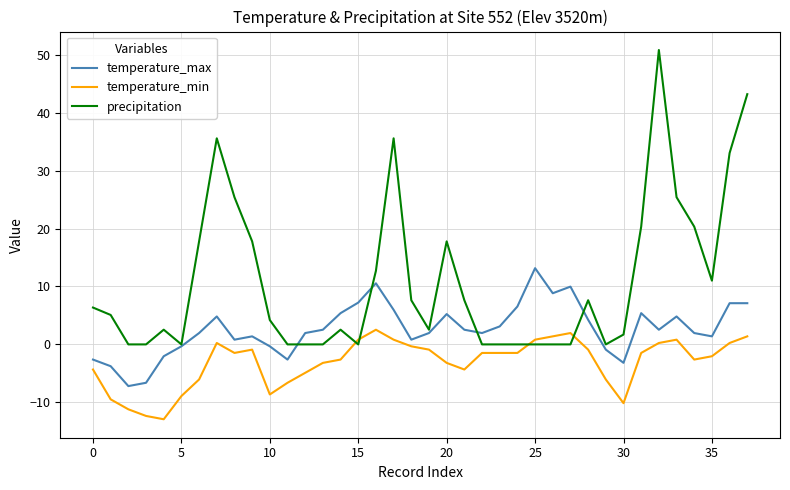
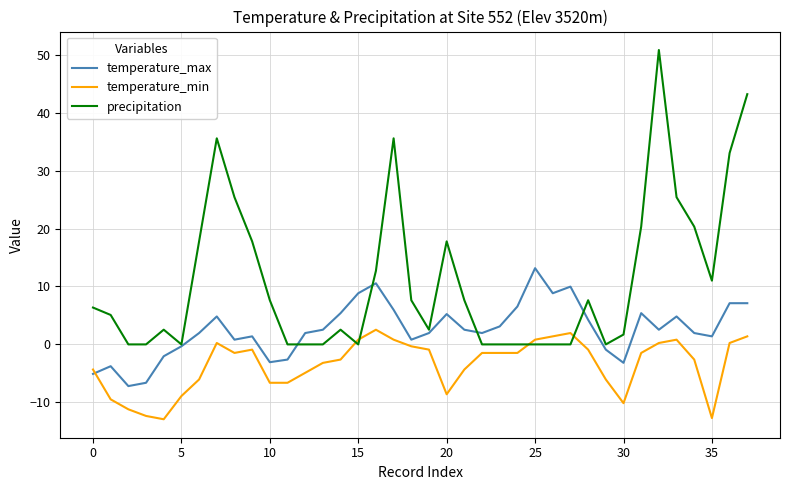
temperature_max, 0: -3 -> -5
temperature_max, 10: 0 -> -3
temperature_min, 10: -9 -> -7
precipitation, 10: 4 -> 8
temperature_max, 15: 7 -> 9
temperature_min, 20: -3 -> -9
temperature_min, 35: -2 -> -13
